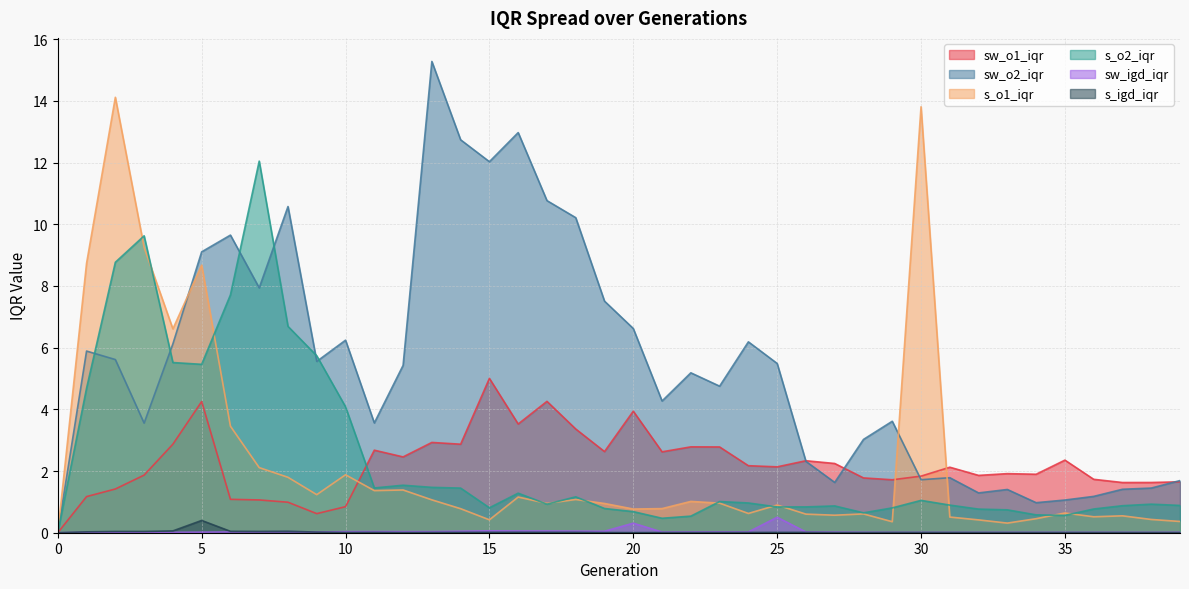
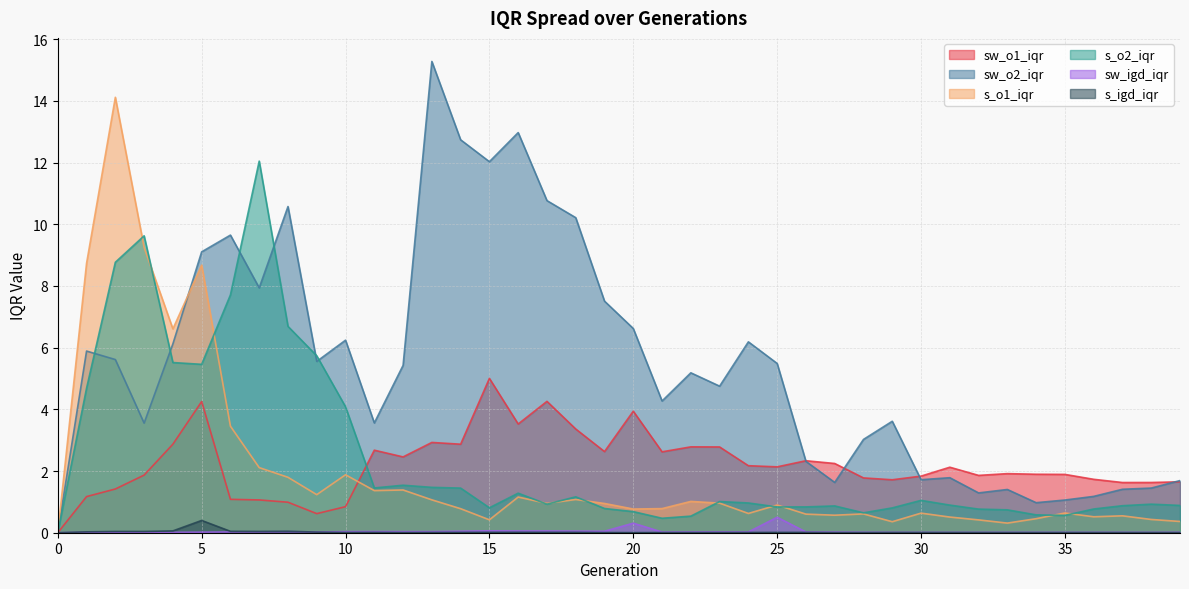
s_o1_iqr, 30: 13.8 -> 0.6
sw_o1_iqr, 35: 2.4 -> 1.9
